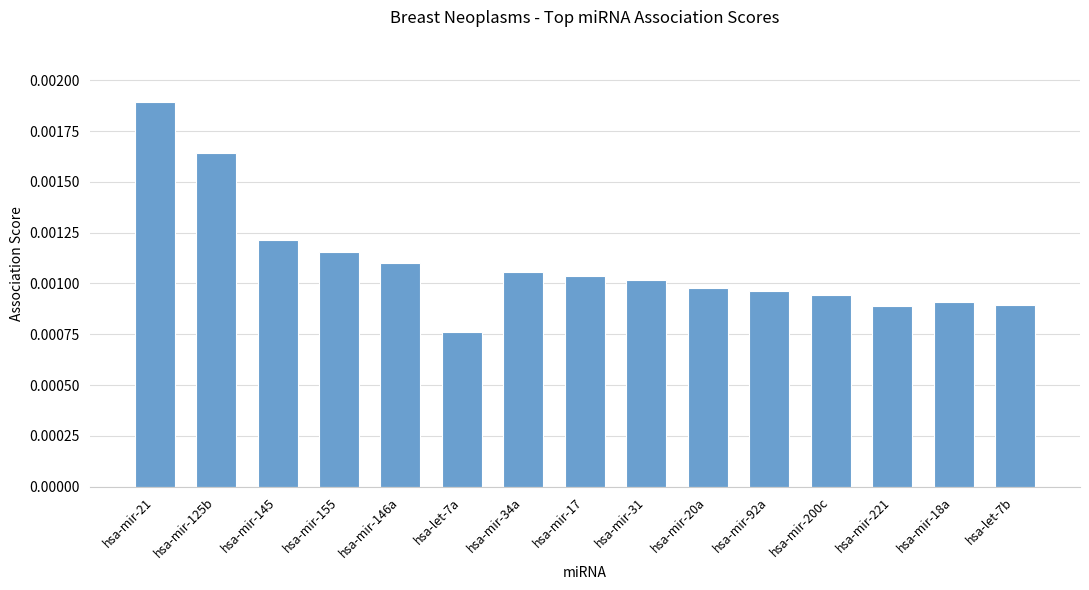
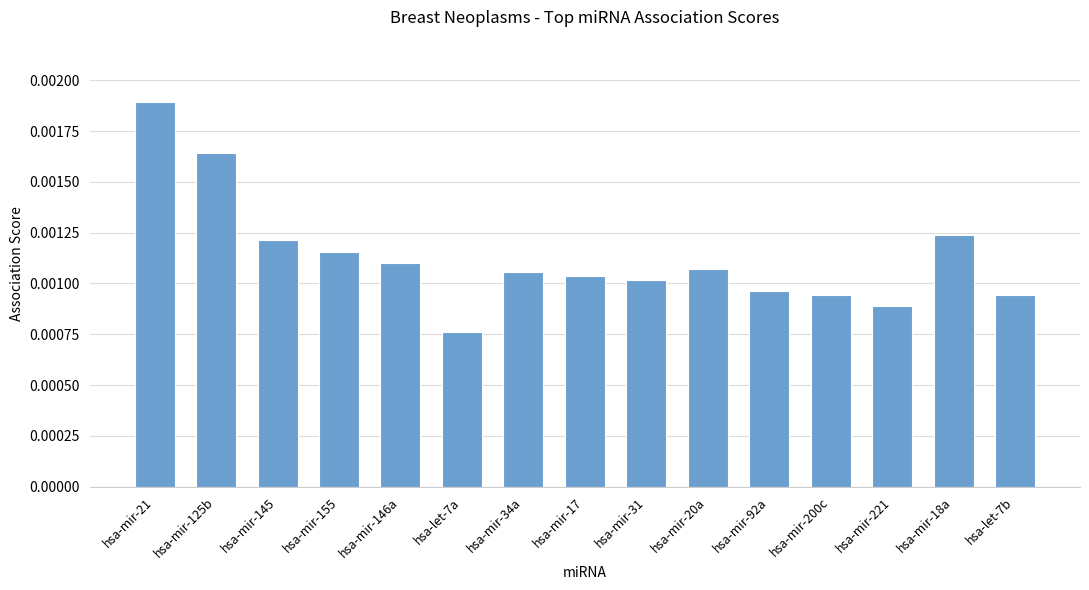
hsa-mir-20a: 0.00098 -> 0.00107
hsa-mir-18a: 0.00091 -> 0.00124
hsa-let-7b: 0.00090 -> 0.00094
